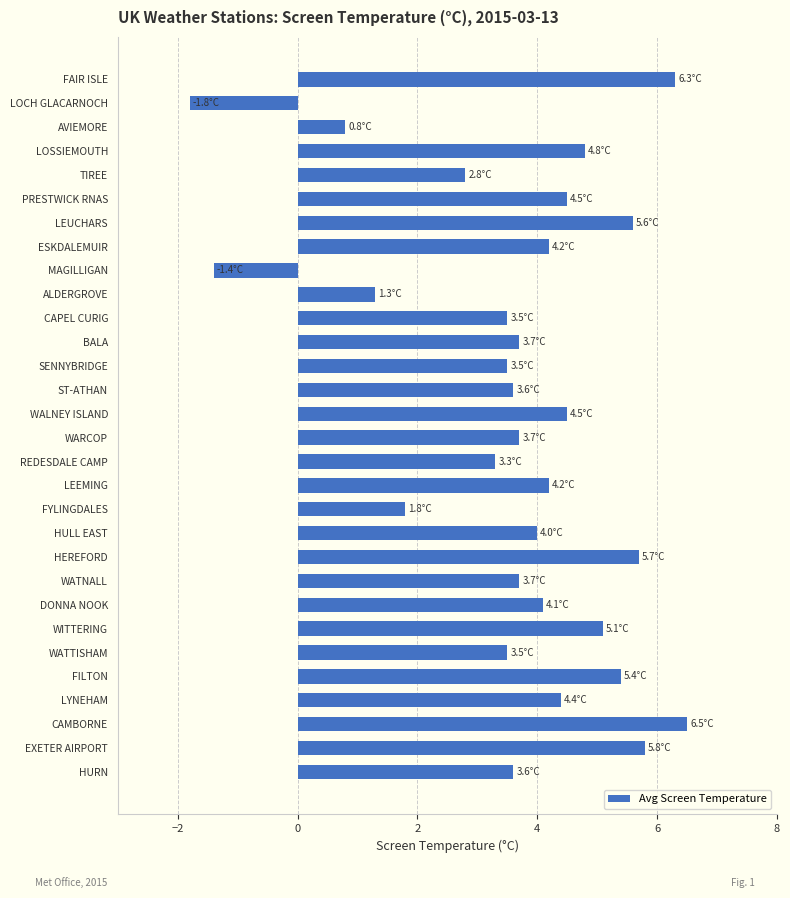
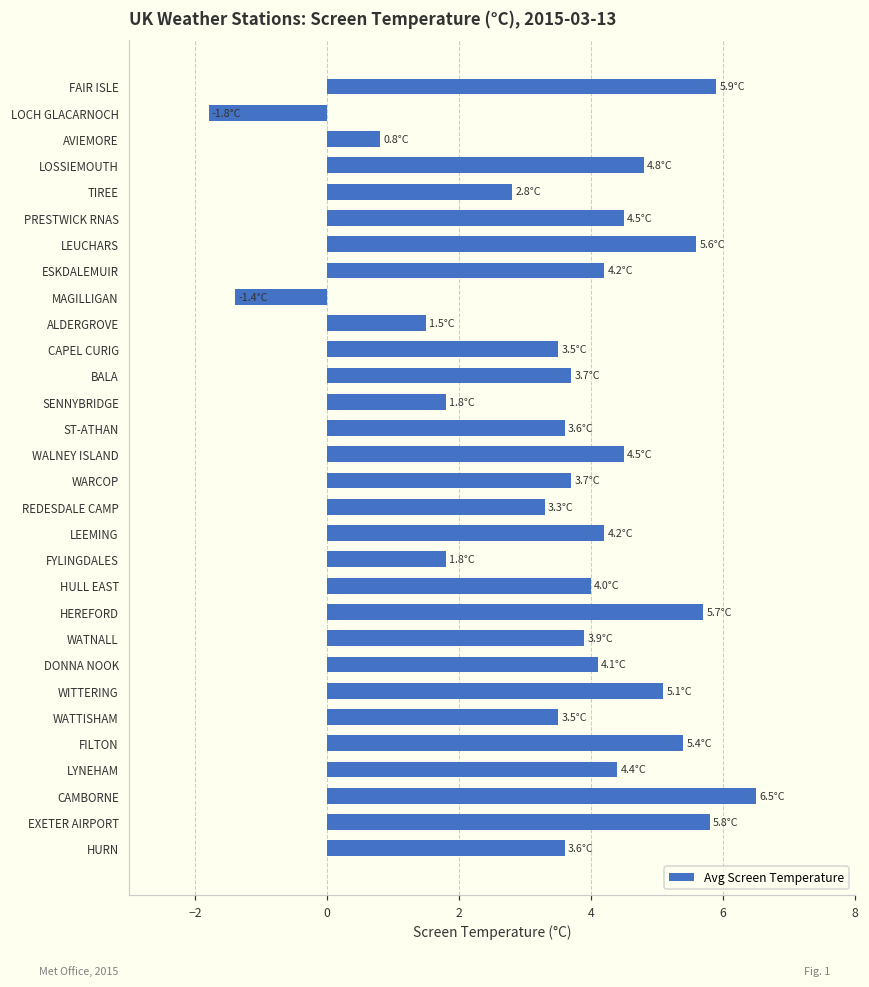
FAIR ISLE: 6.3°C -> 5.9°C
ALDERGROVE: 1.3°C -> 1.5°C
SENNYBRIDGE: 3.5°C -> 1.8°C
WATNALL: 3.7°C -> 3.9°C
